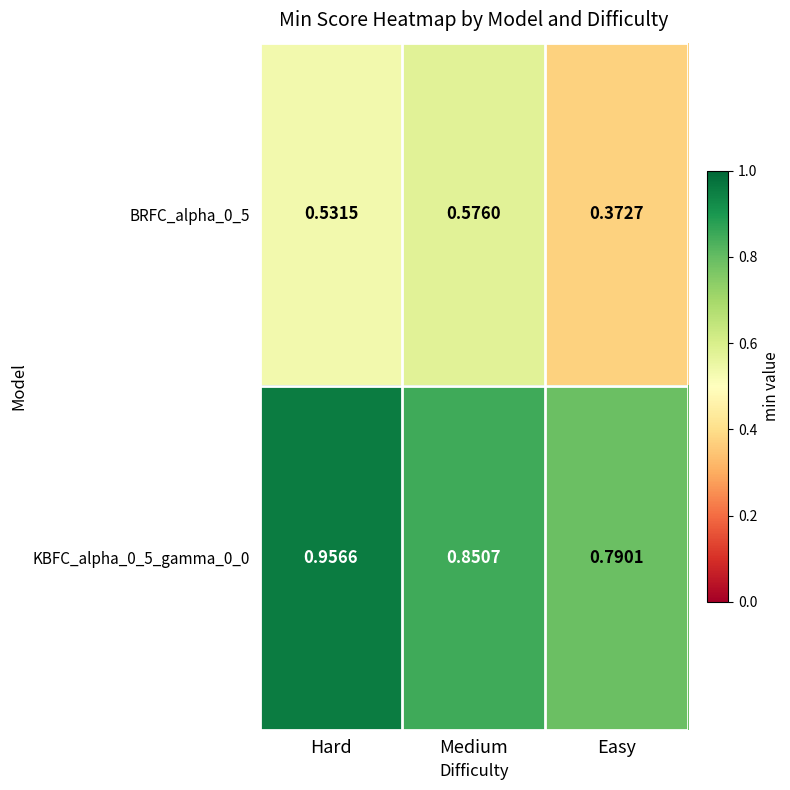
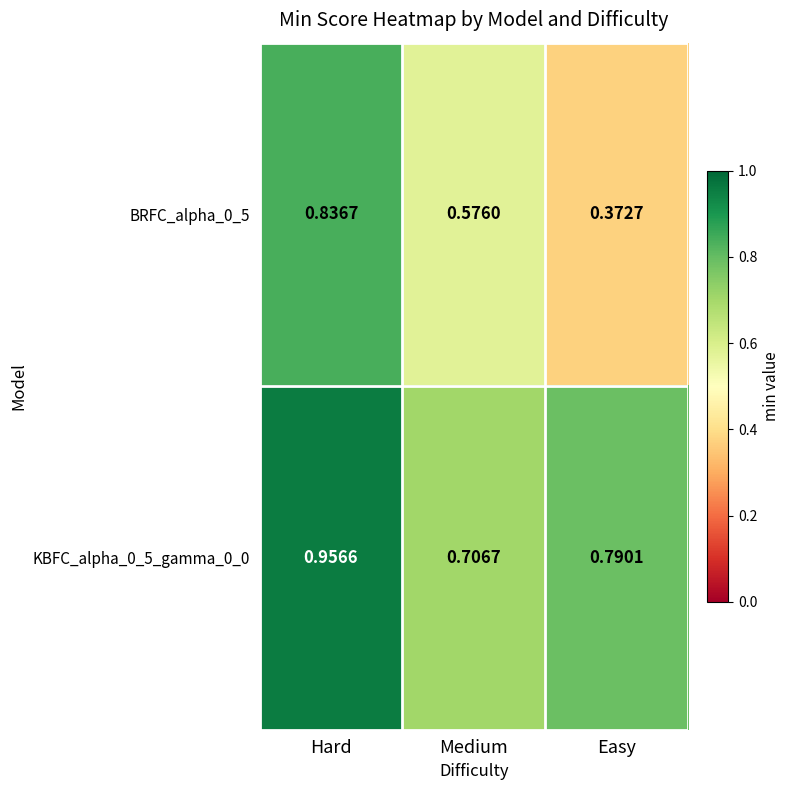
BRFC_alpha_0_5, Hard: 0.5315 -> 0.8367
KBFC_alpha_0_5_gamma_0_0, Medium: 0.8507 -> 0.7067
